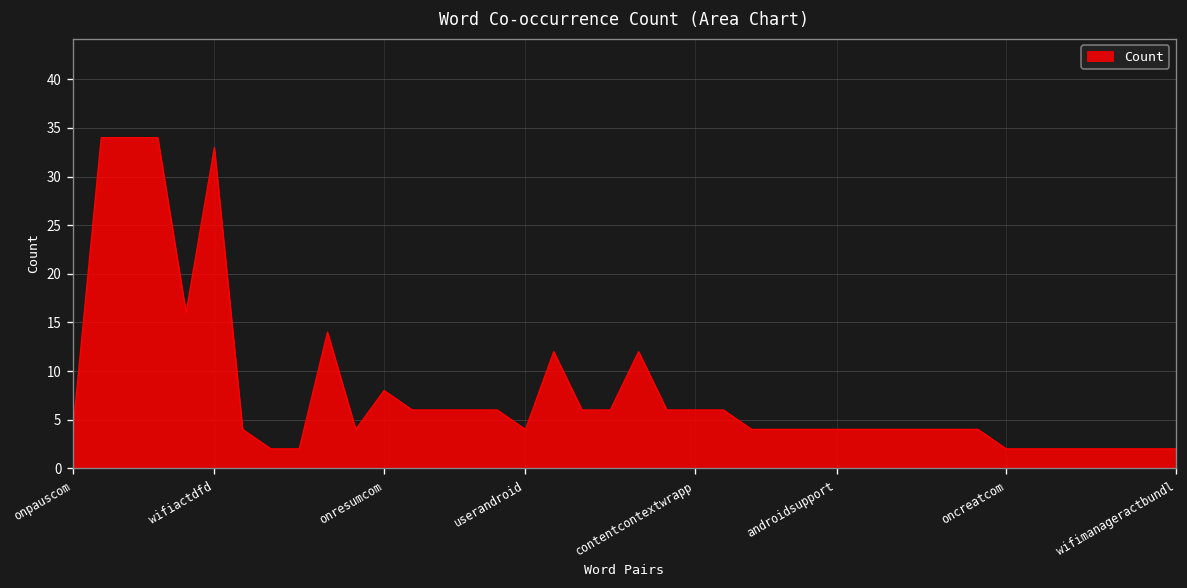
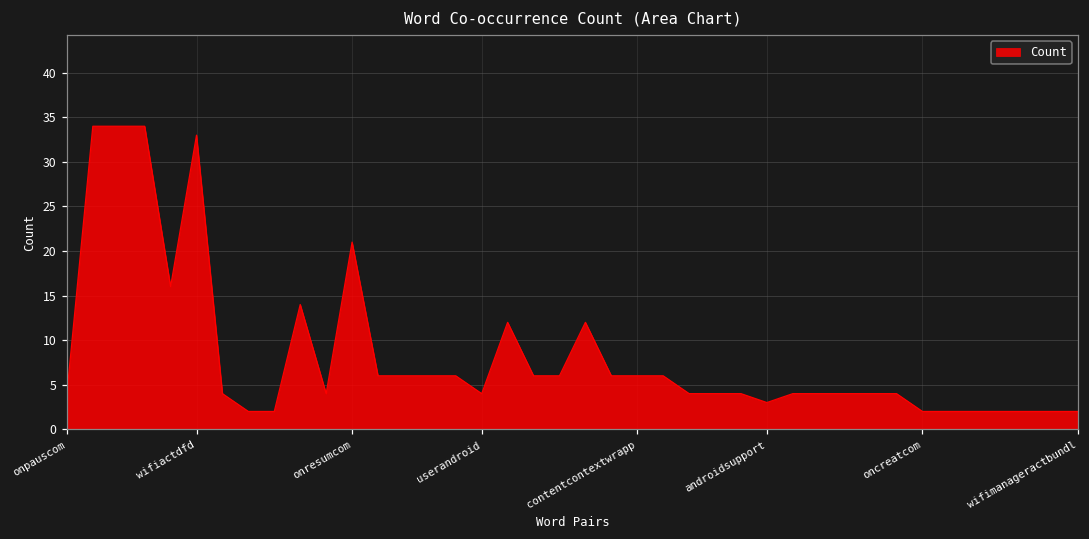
onresumcom: 8 -> 21
androidsupport: 4 -> 3
